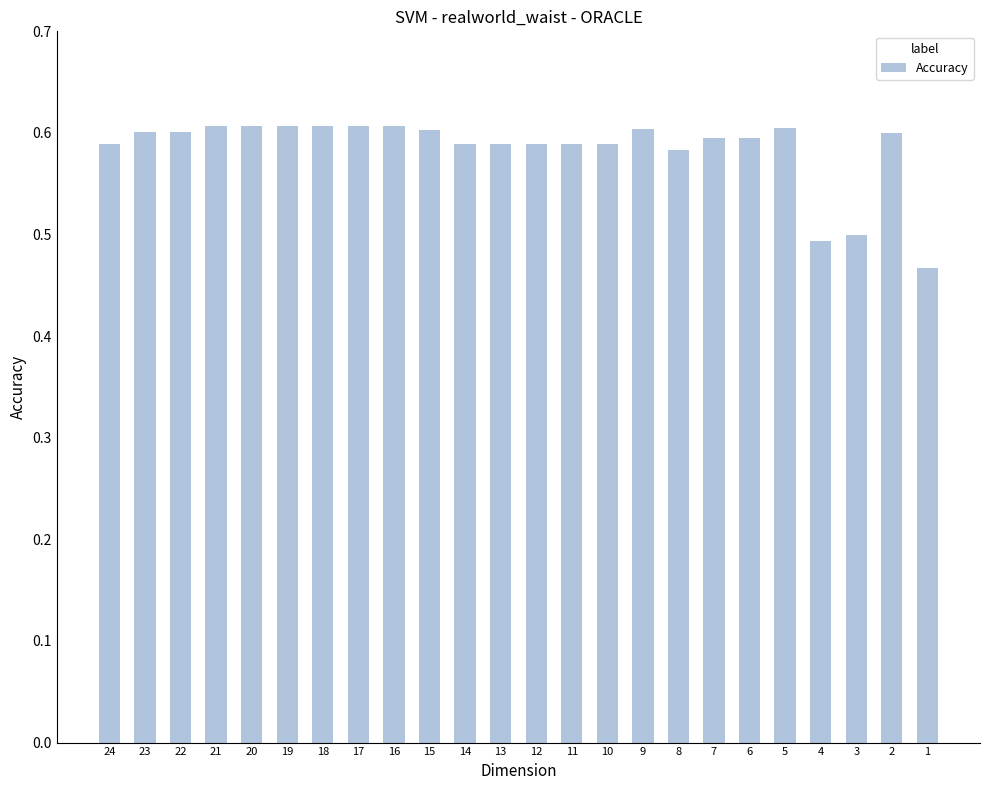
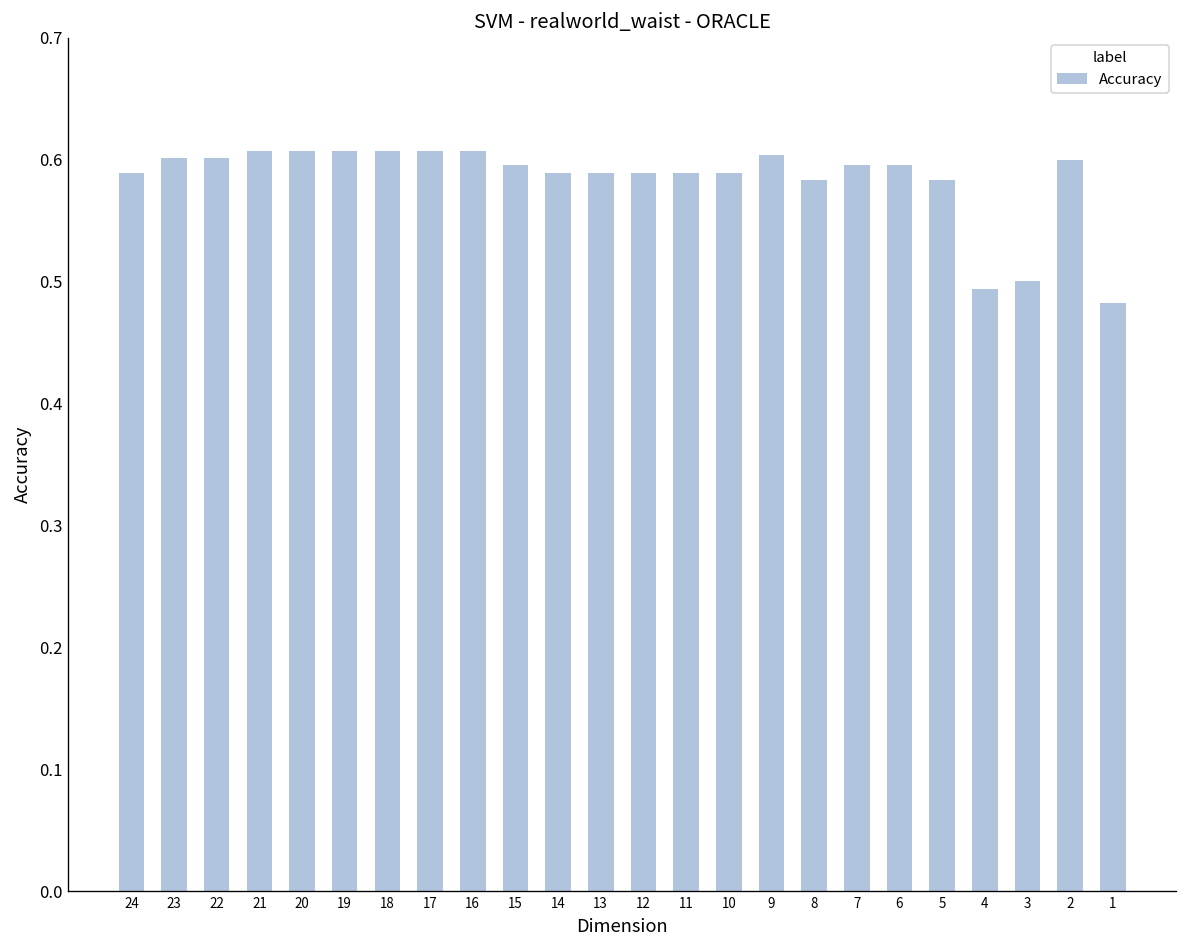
15: 0.603 -> 0.595
5: 0.604 -> 0.583
1: 0.467 -> 0.482
